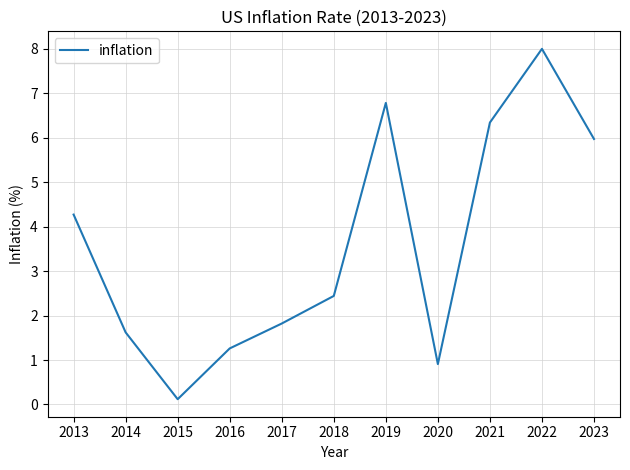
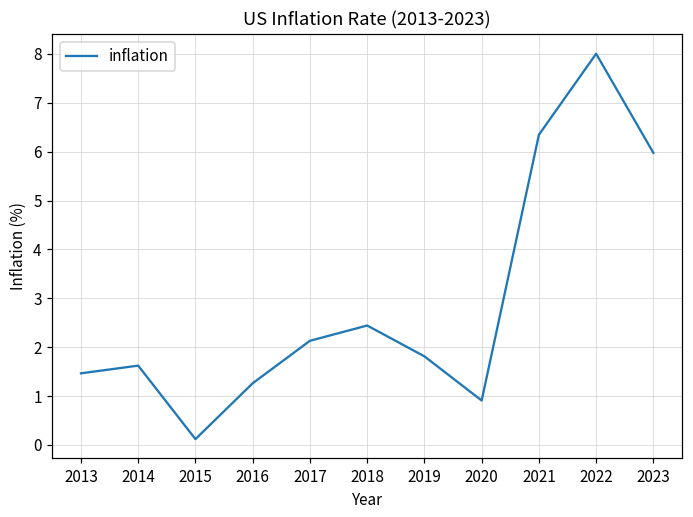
2013: 4.3 -> 1.5
2017: 1.8 -> 2.1
2019: 6.8 -> 1.8
